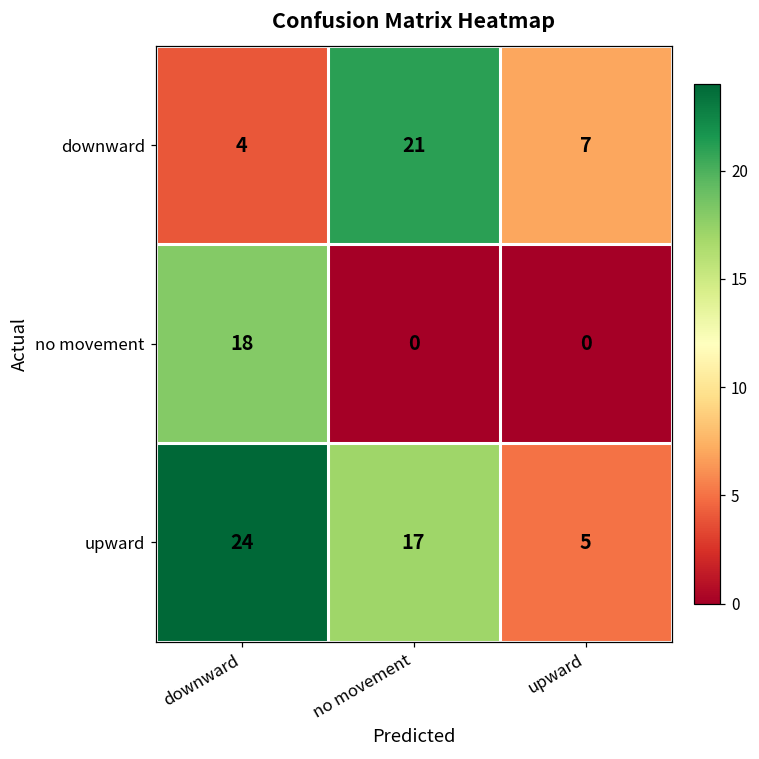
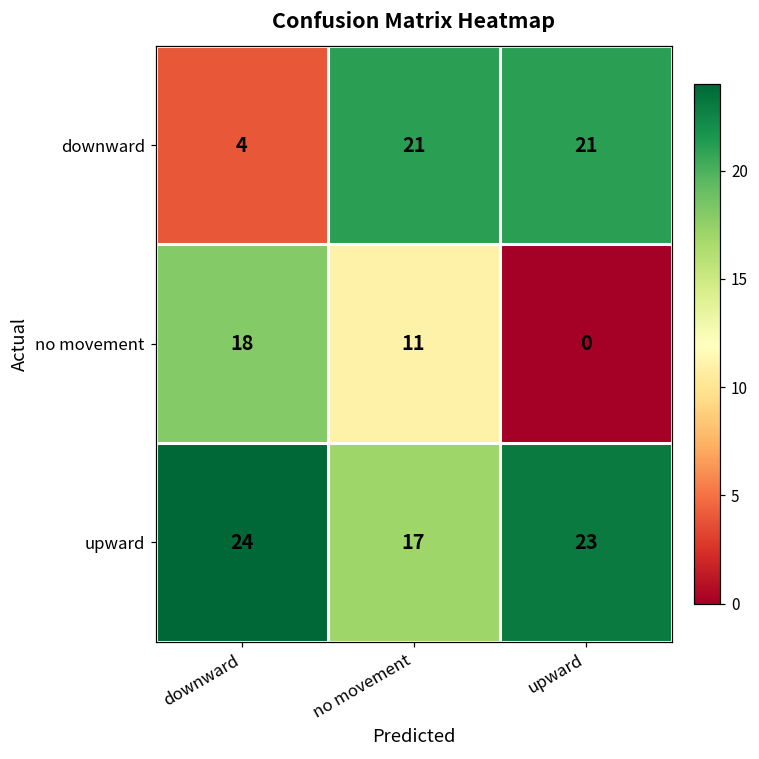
downward, upward: 7 -> 21
no movement, no movement: 0 -> 11
upward, upward: 5 -> 23
